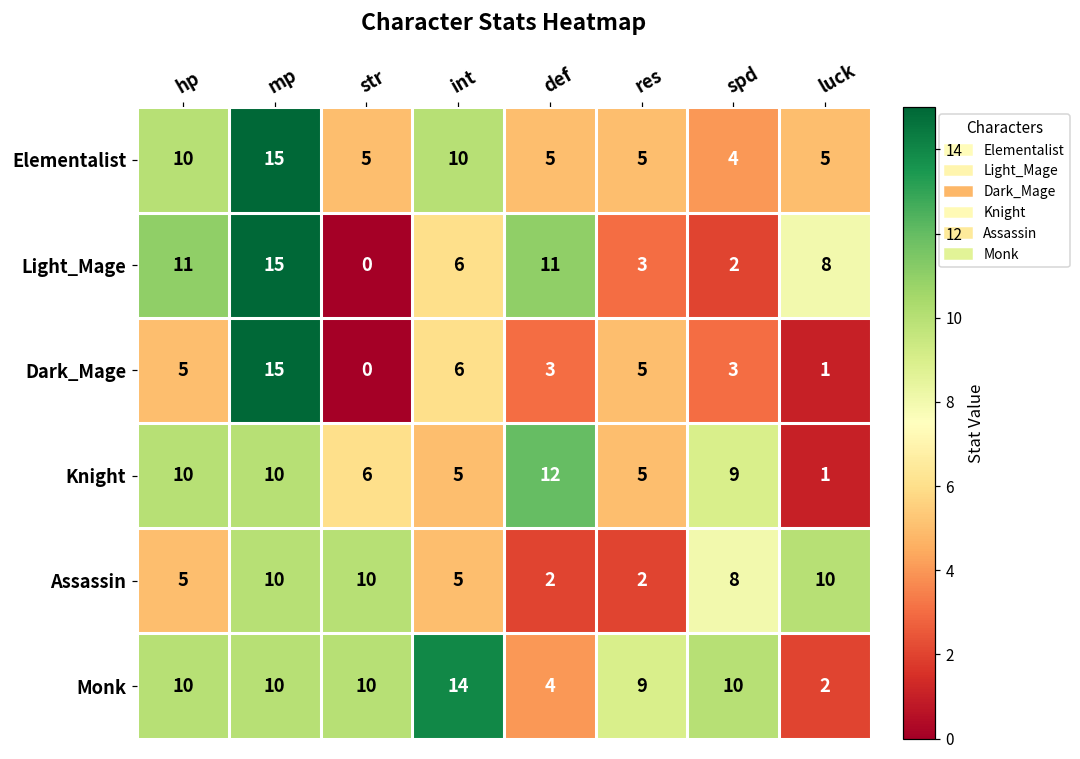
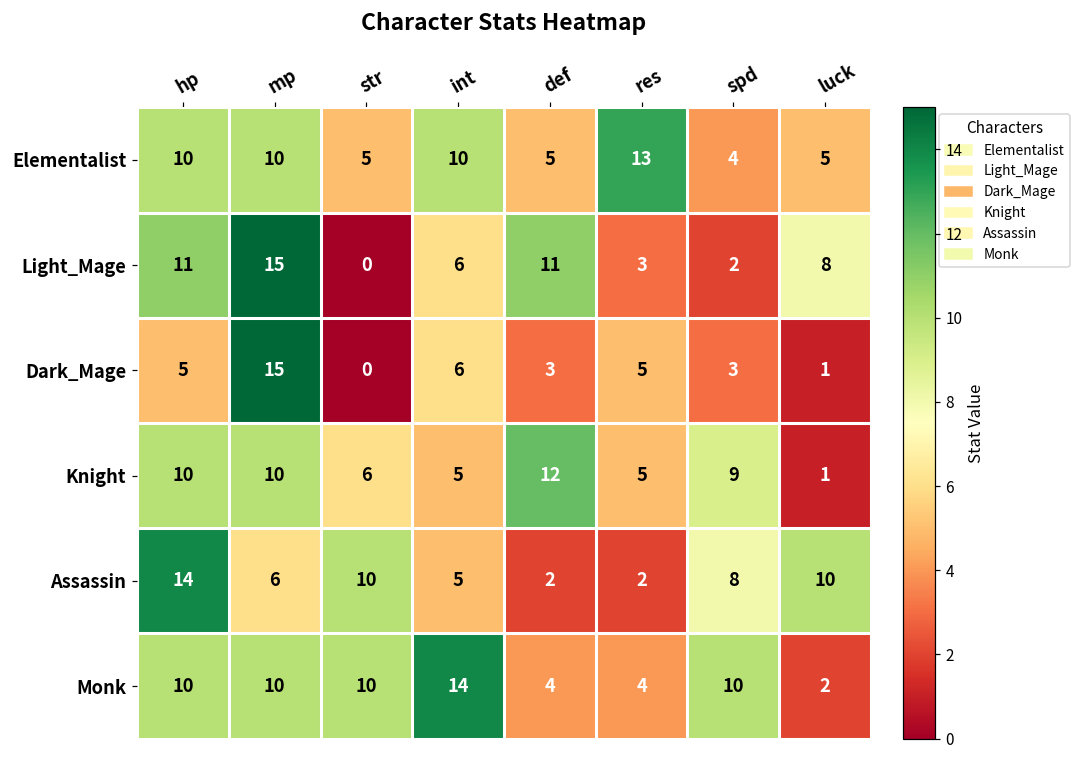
Elementalist, mp: 15 -> 10
Elementalist, res: 5 -> 13
Assassin, hp: 5 -> 14
Assassin, mp: 10 -> 6
Monk, res: 9 -> 4
